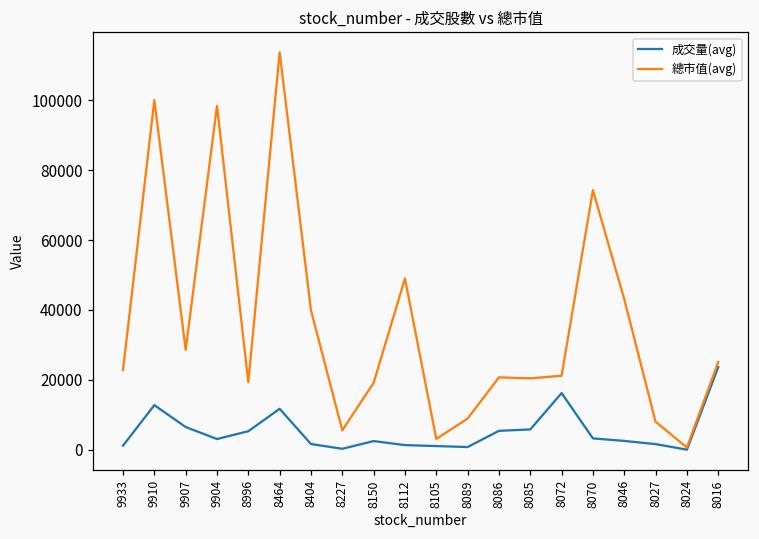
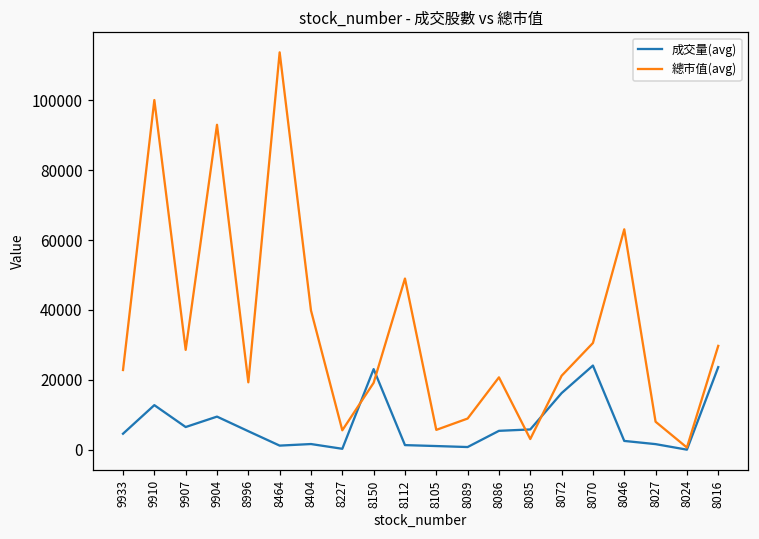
成交量(avg), 9933: 1000 -> 5000
成交量(avg), 9904: 3000 -> 9000
總市值(avg), 9904: 98000 -> 93000
成交量(avg), 8464: 12000 -> 1000
成交量(avg), 8150: 2000 -> 23000
總市值(avg), 8105: 3000 -> 6000
總市值(avg), 8085: 20000 -> 3000
成交量(avg), 8070: 3000 -> 24000
總市值(avg), 8070: 74000 -> 31000
總市值(avg), 8046: 43000 -> 63000
總市值(avg), 8016: 25000 -> 30000
